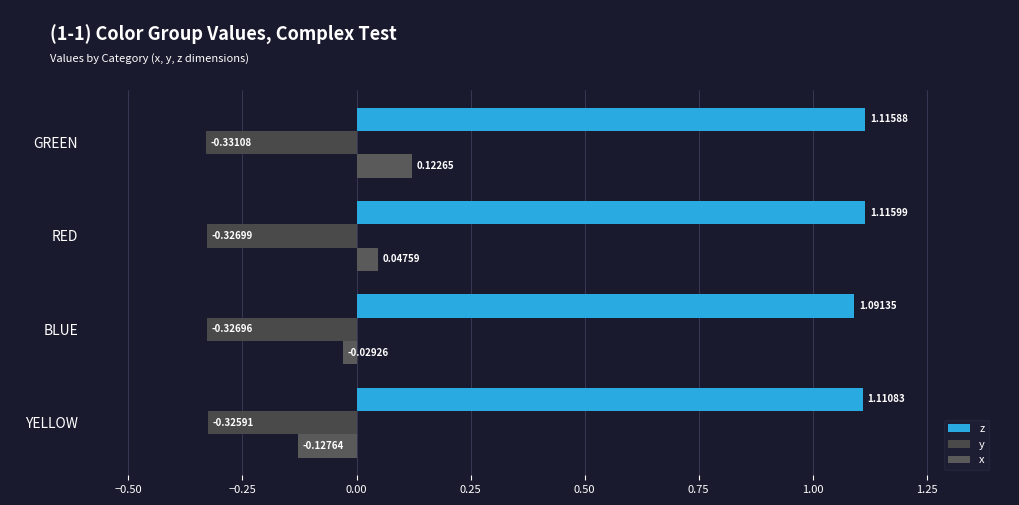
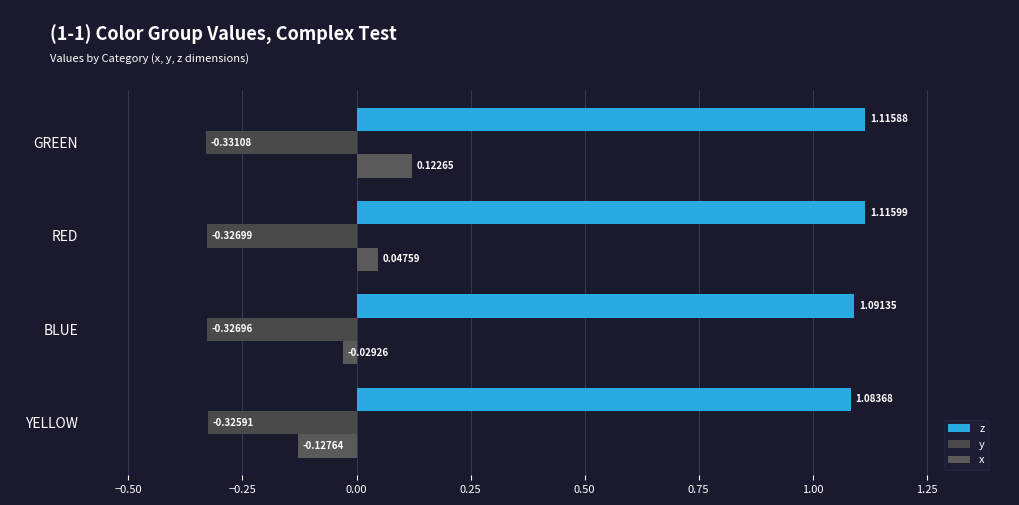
z, YELLOW: 1.11083 -> 1.08368
